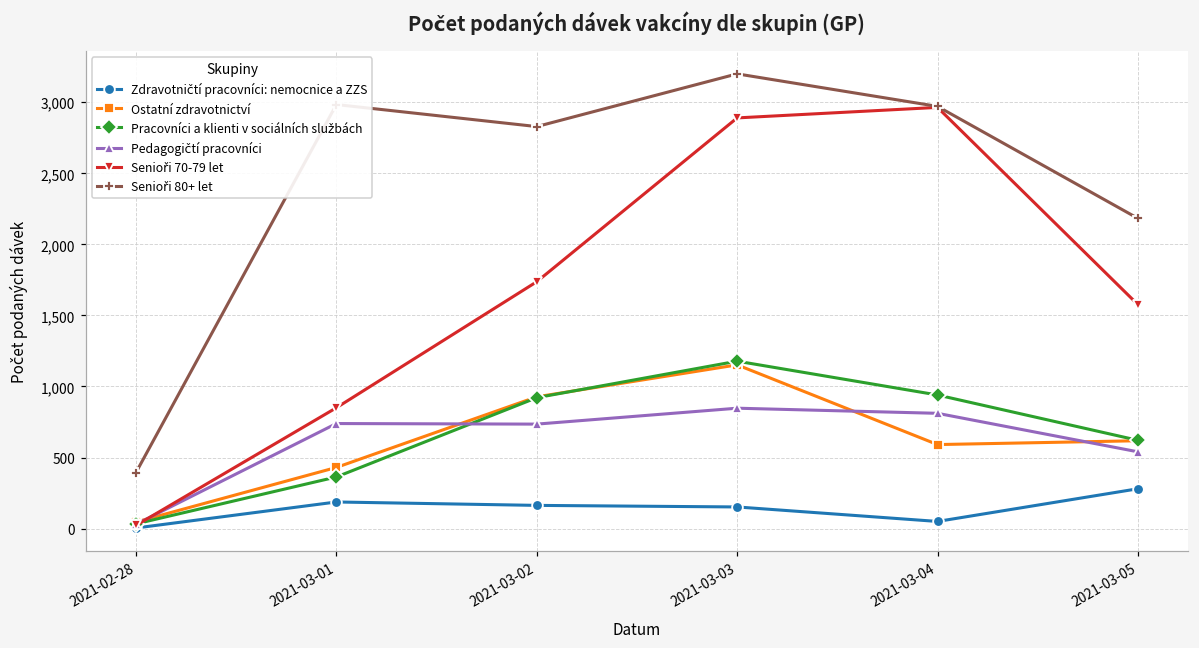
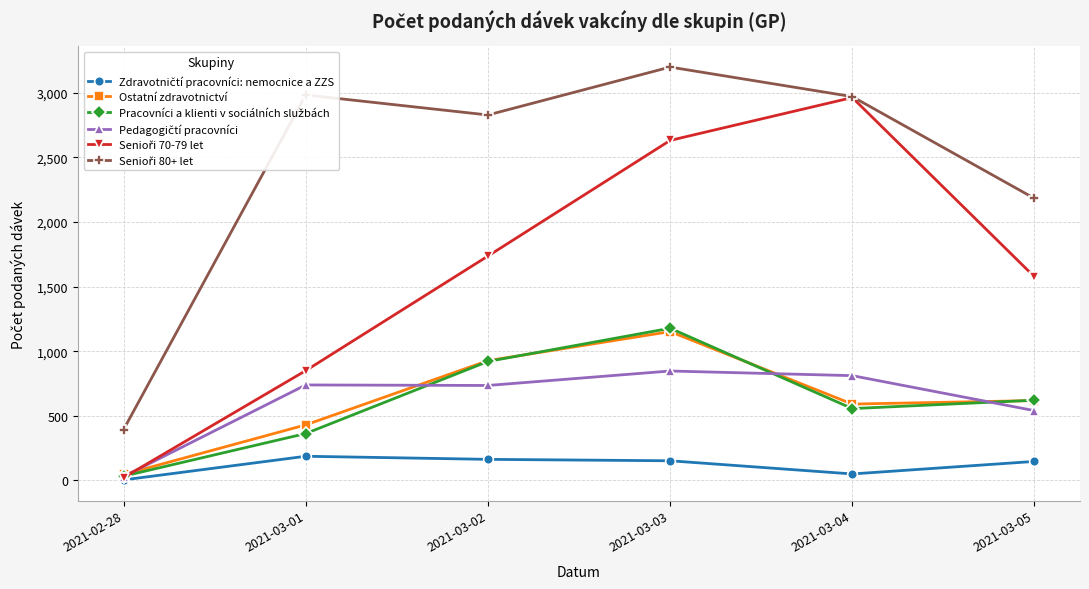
Senioři 70-79 let, 2021-03-03: 2,890 -> 2,630
Pracovníci a klienti v sociálních službách, 2021-03-04: 940 -> 560
Zdravotničtí pracovníci: nemocnice a ZZS, 2021-03-05: 280 -> 150
